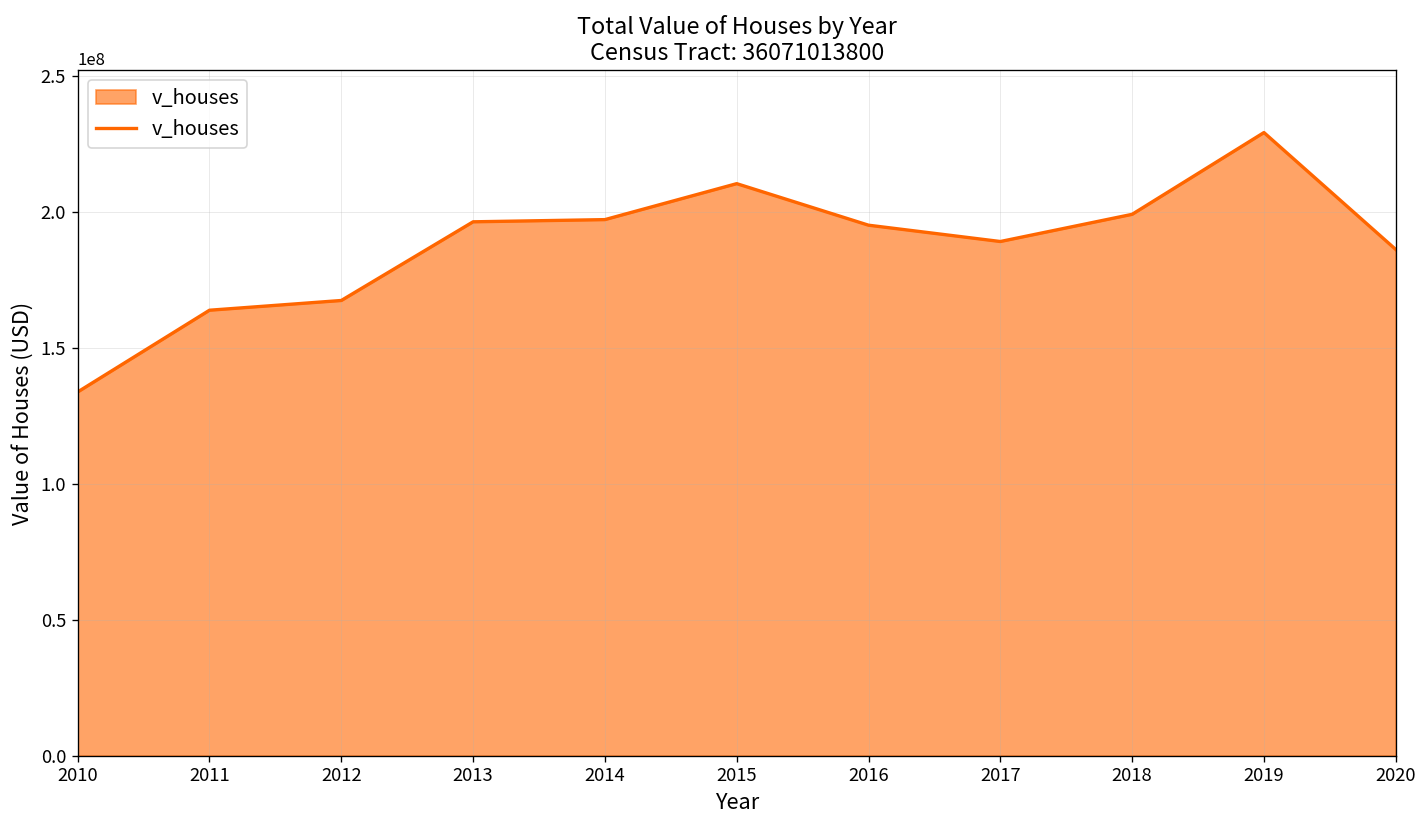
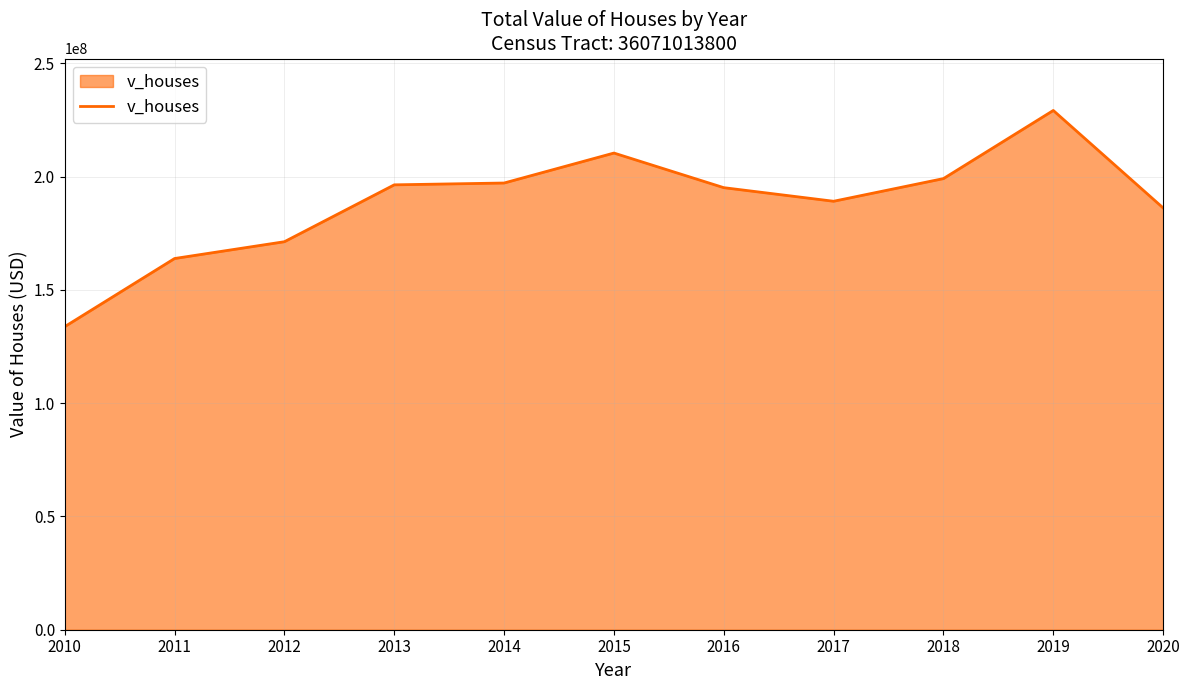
2012: 167000000 -> 171000000
